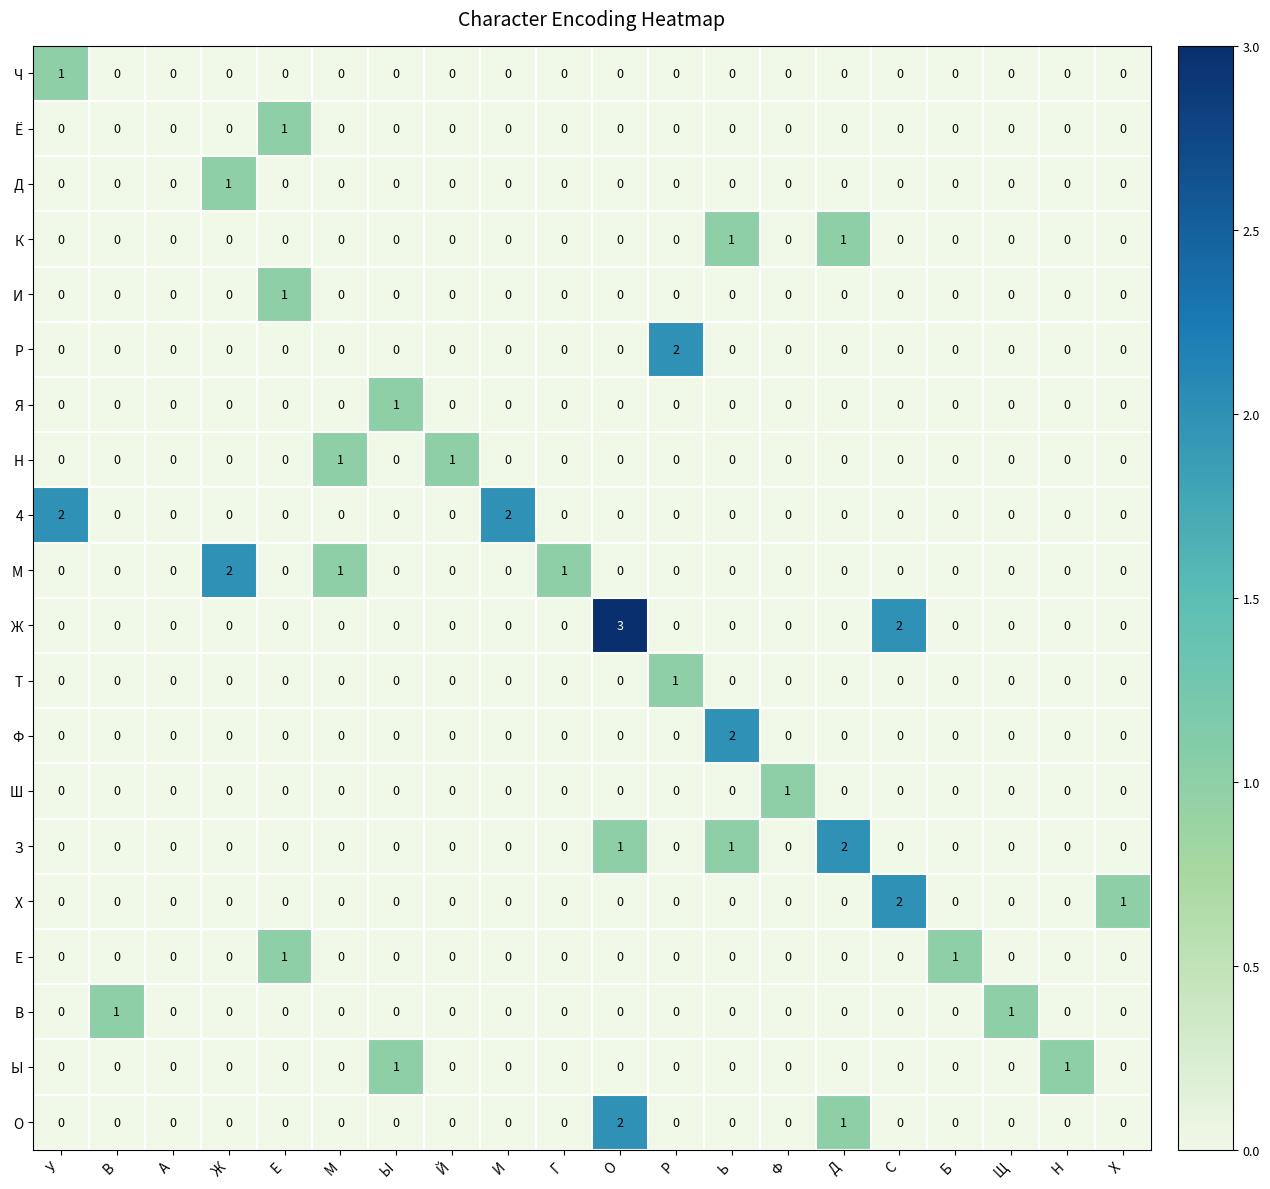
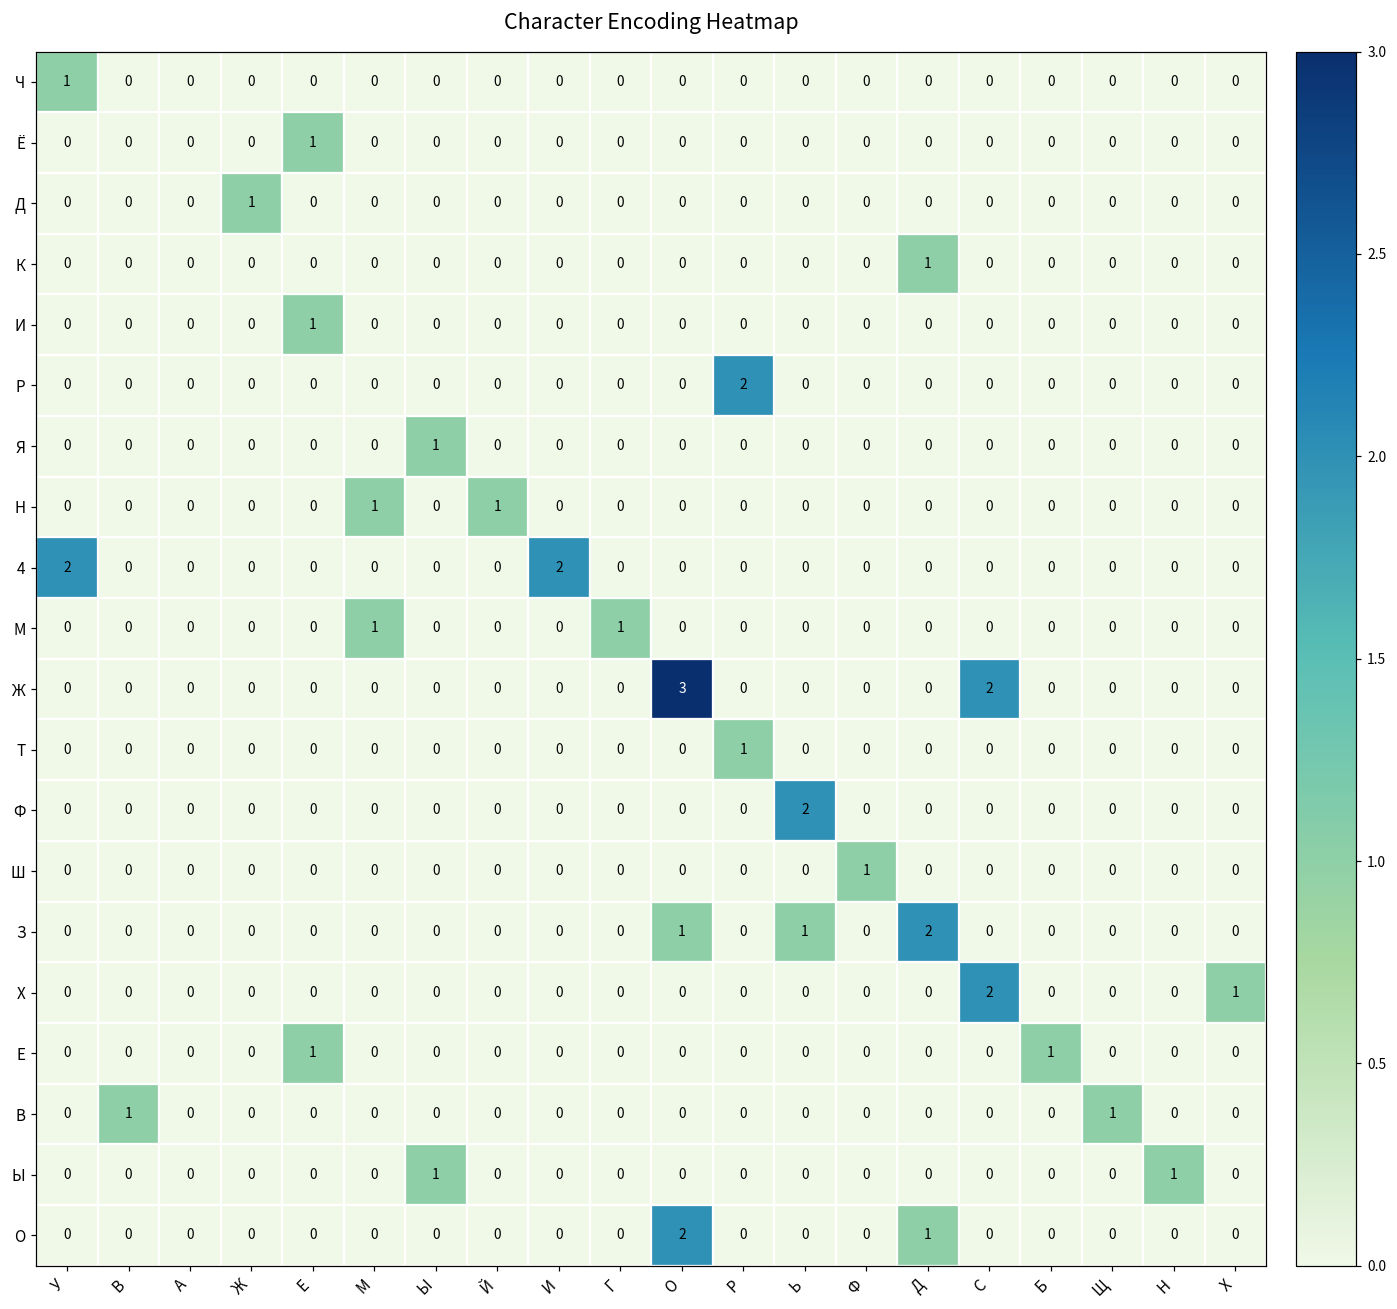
К, Ь: 1 -> 0
М, Ж: 2 -> 0
